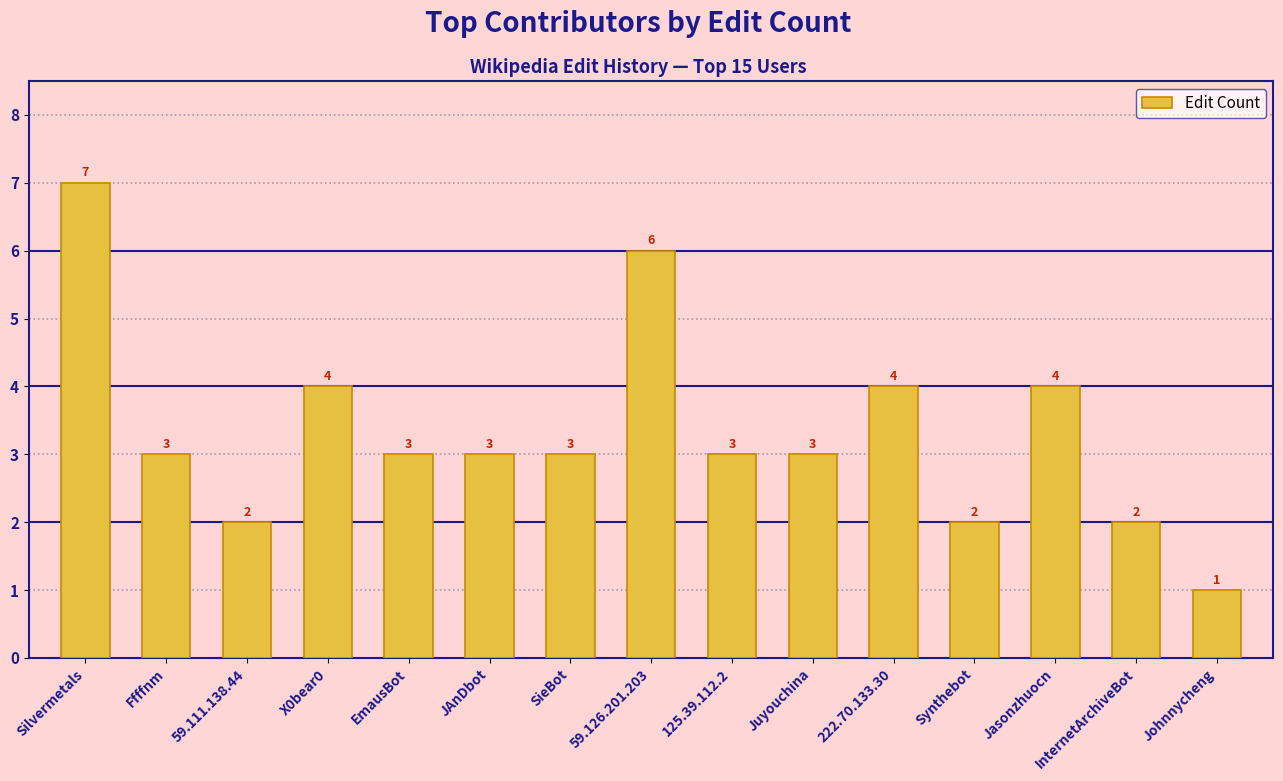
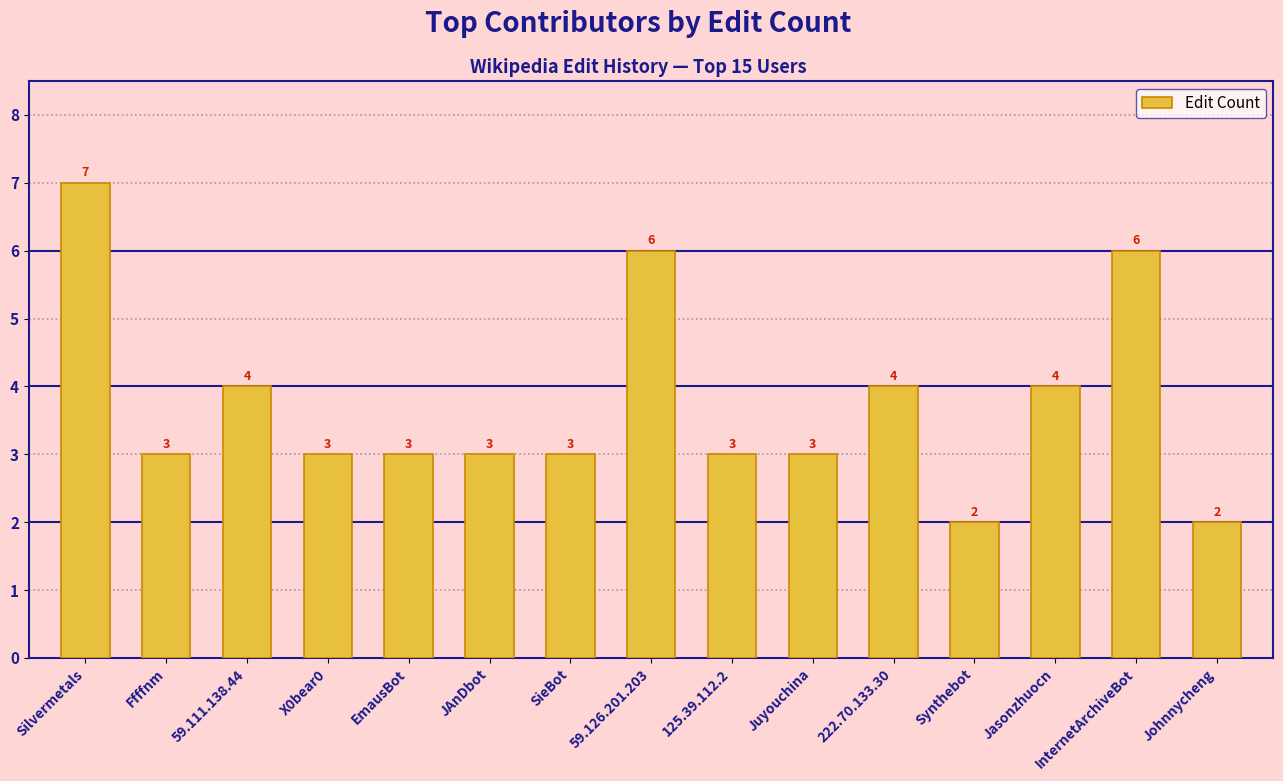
59.111.138.44: 2 -> 4
X0bear0: 4 -> 3
InternetArchiveBot: 2 -> 6
Johnnycheng: 1 -> 2
